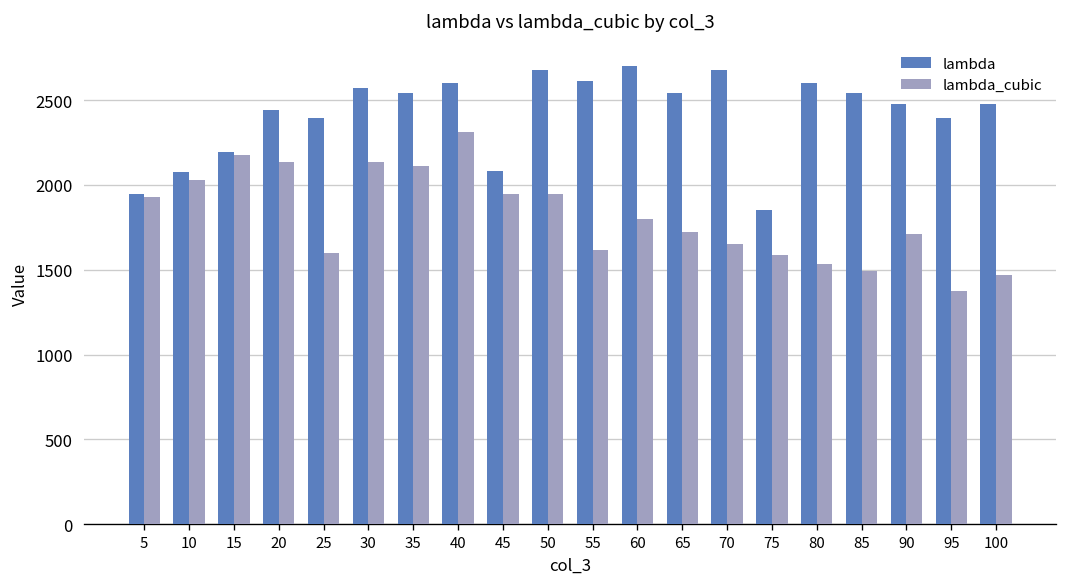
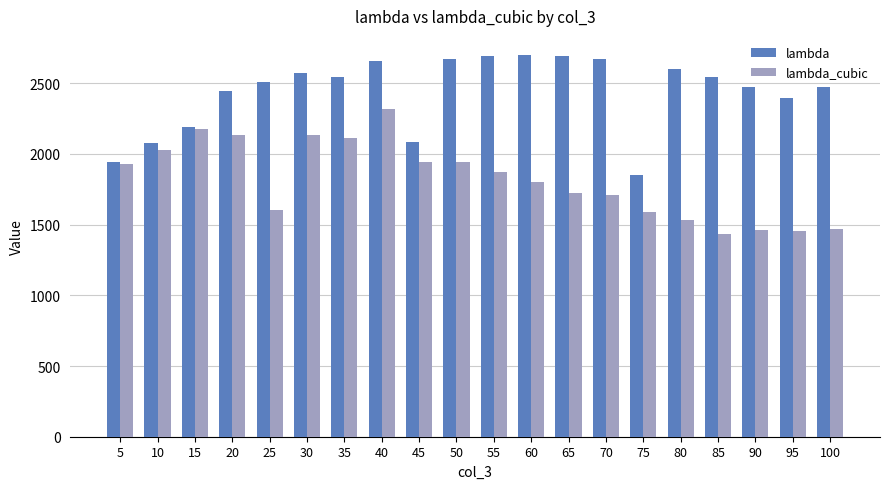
lambda, 25: 2390 -> 2510
lambda, 40: 2600 -> 2660
lambda, 55: 2610 -> 2690
lambda_cubic, 55: 1620 -> 1870
lambda, 65: 2540 -> 2690
lambda_cubic, 70: 1650 -> 1710
lambda_cubic, 85: 1490 -> 1430
lambda_cubic, 90: 1710 -> 1460
lambda_cubic, 95: 1370 -> 1450
